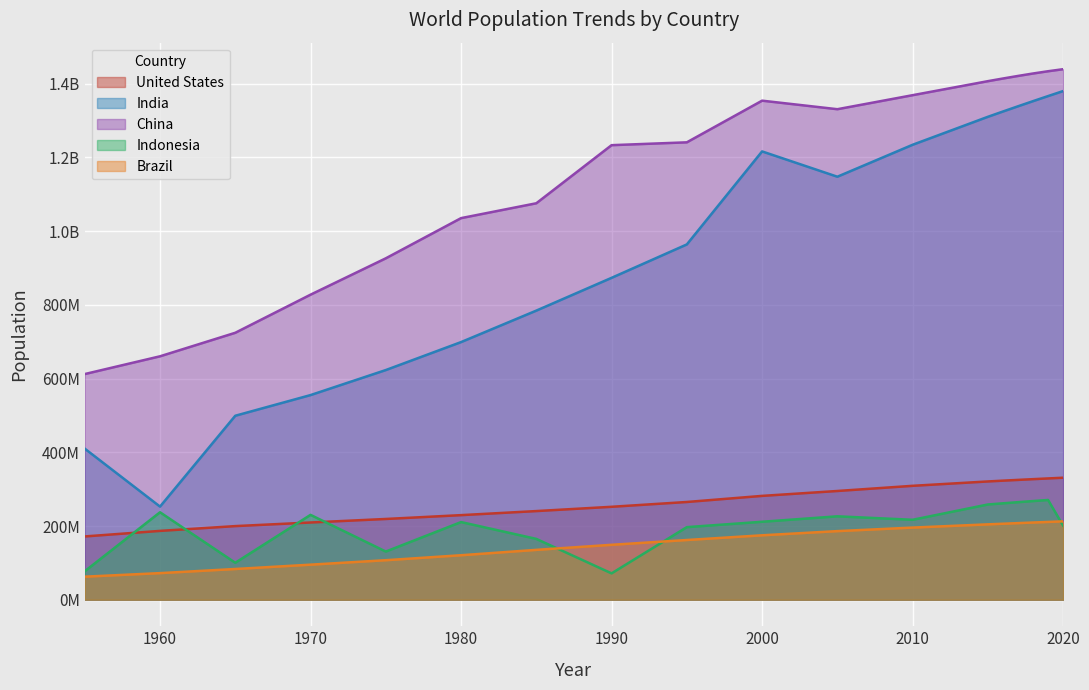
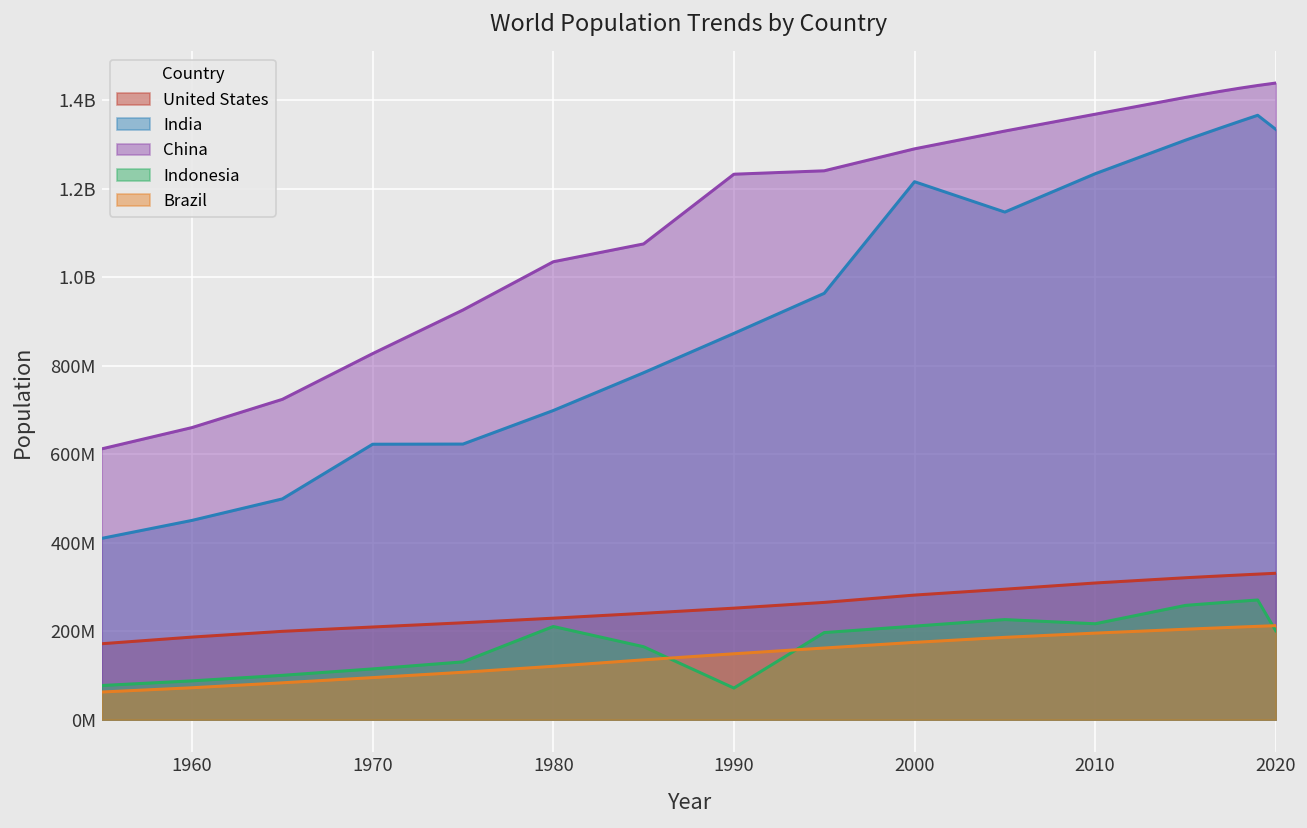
India, 1960: 250000000 -> 450000000
Indonesia, 1960: 240000000 -> 90000000
India, 1970: 560000000 -> 620000000
Indonesia, 1970: 230000000 -> 110000000
China, 2000: 1350000000 -> 1290000000
India, 2020: 1380000000 -> 1330000000
